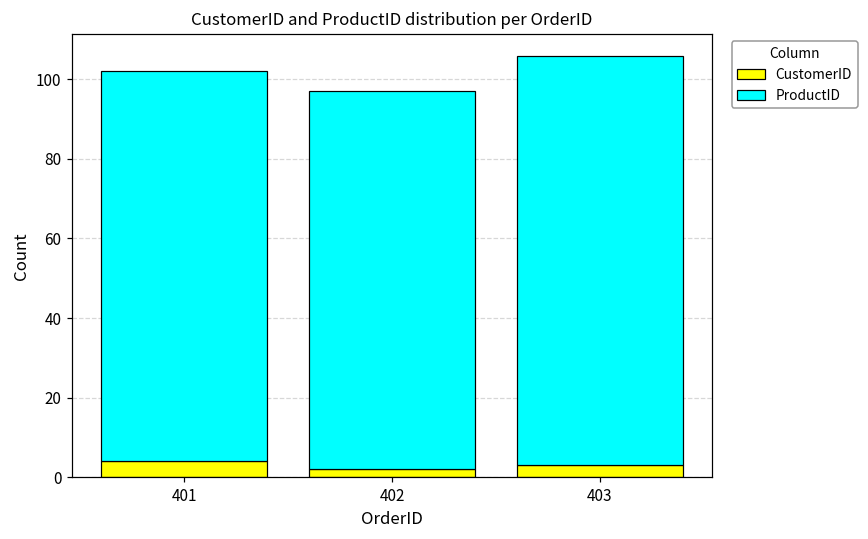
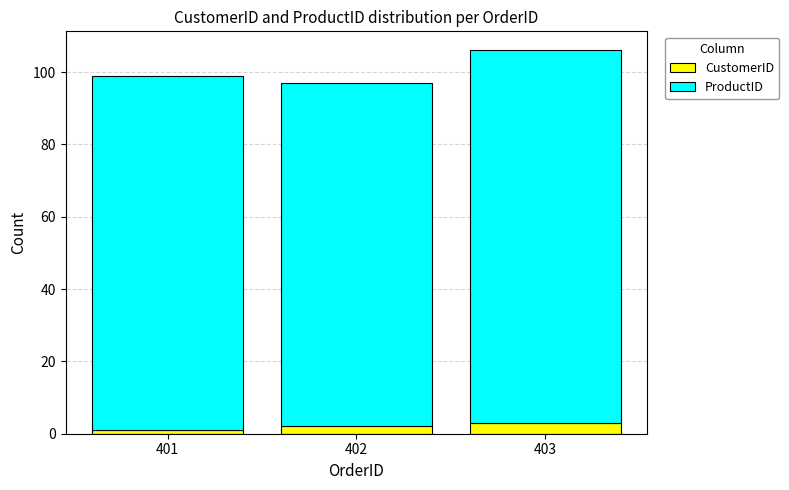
CustomerID, 401: 4 -> 1
